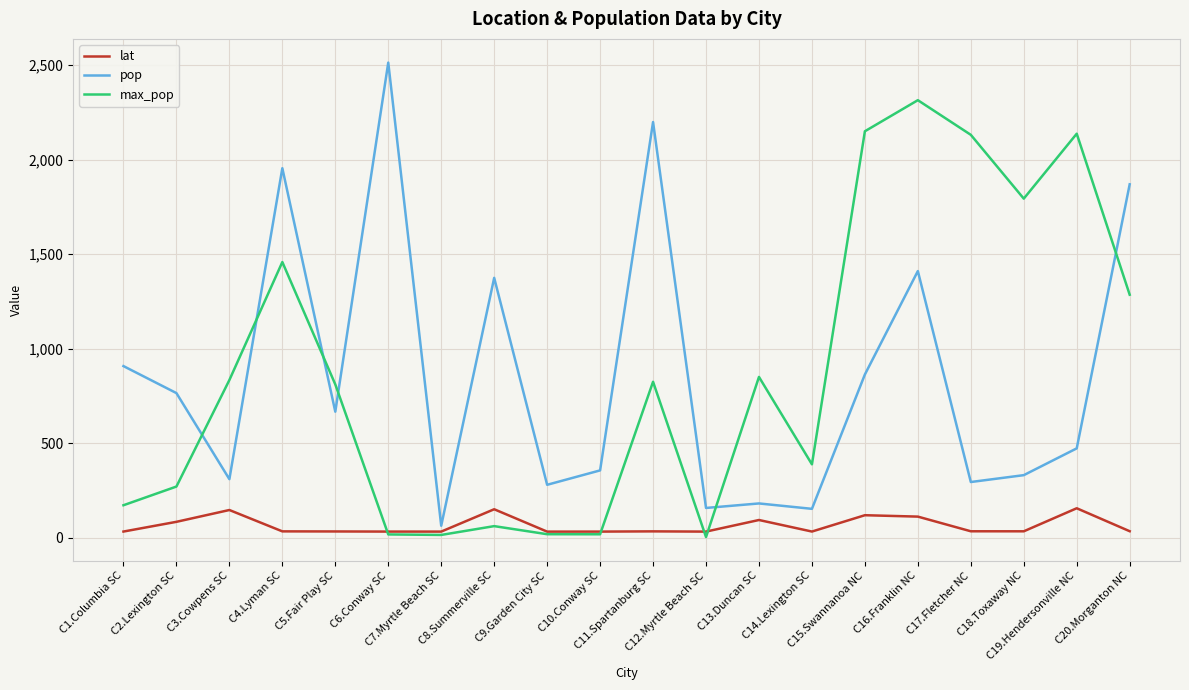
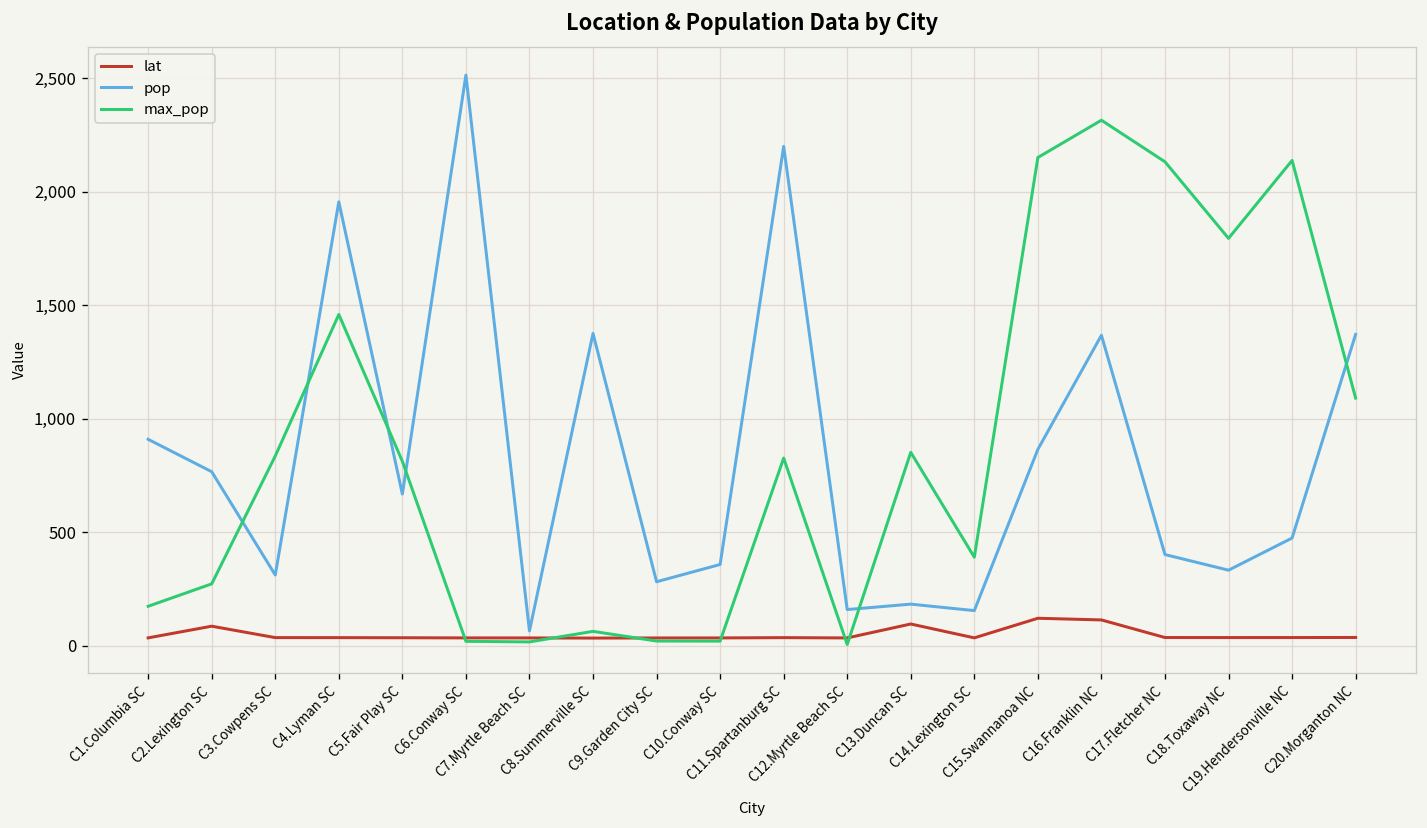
lat, C3.Cowpens SC: 150 -> 40
lat, C8.Summerville SC: 150 -> 30
pop, C16.Franklin NC: 1,410 -> 1,370
pop, C17.Fletcher NC: 300 -> 400
lat, C19.Hendersonville NC: 160 -> 40
pop, C20.Morganton NC: 1,870 -> 1,370
max_pop, C20.Morganton NC: 1,290 -> 1,090
